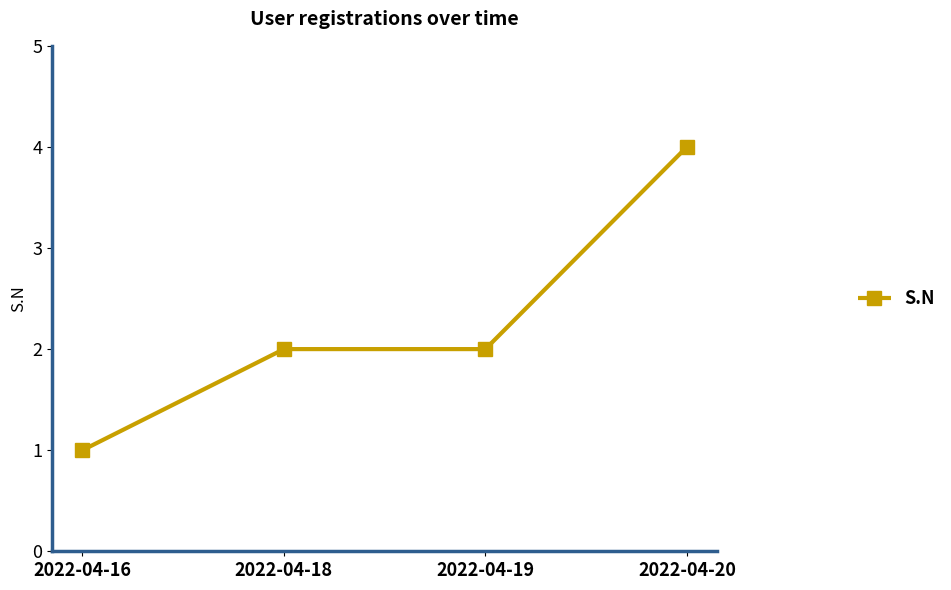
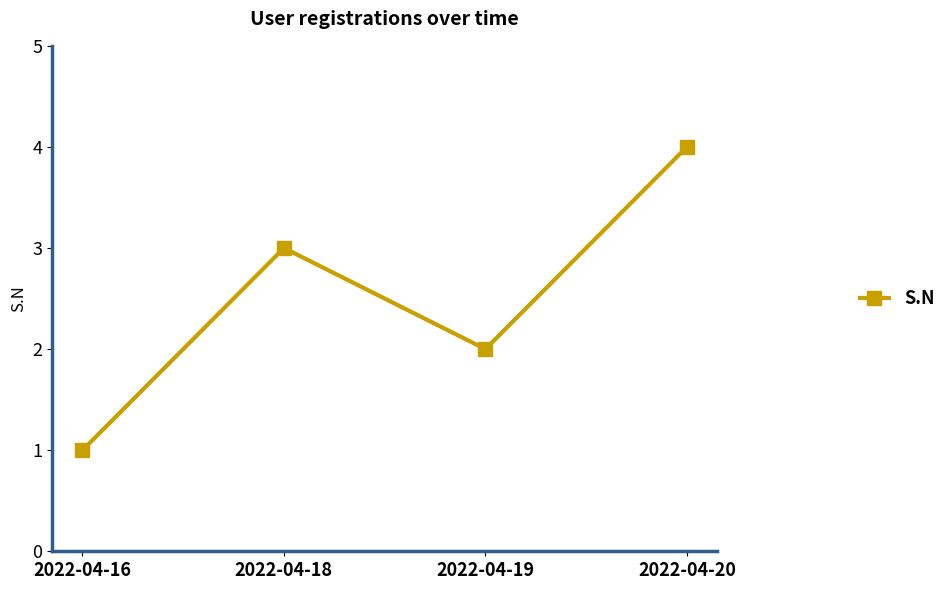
2022-04-18: 2 -> 3
